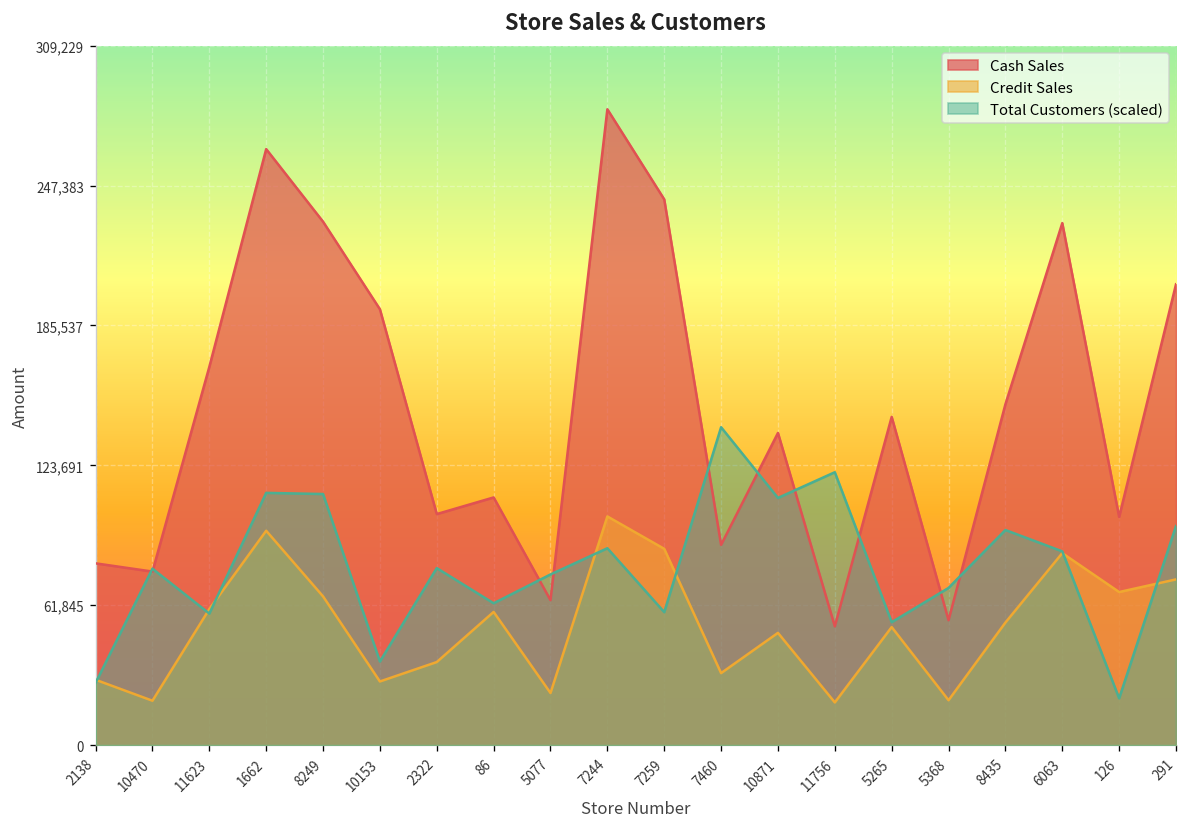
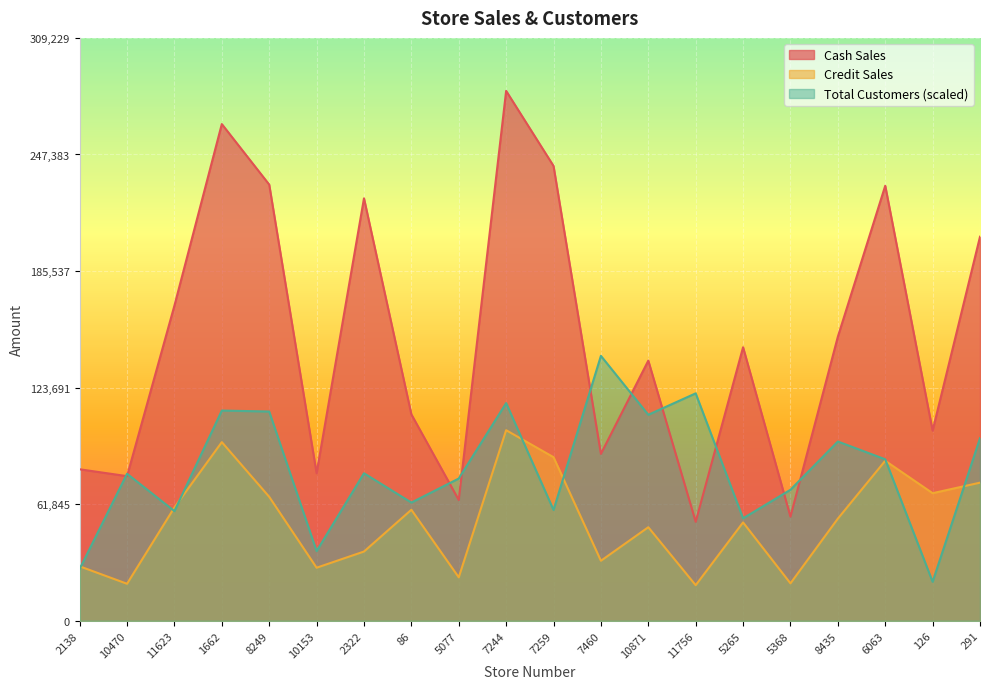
Cash Sales, 10153: 193,000 -> 78,000
Cash Sales, 2322: 102,000 -> 224,000
Total Customers (scaled), 7244: 87,000 -> 115,000
